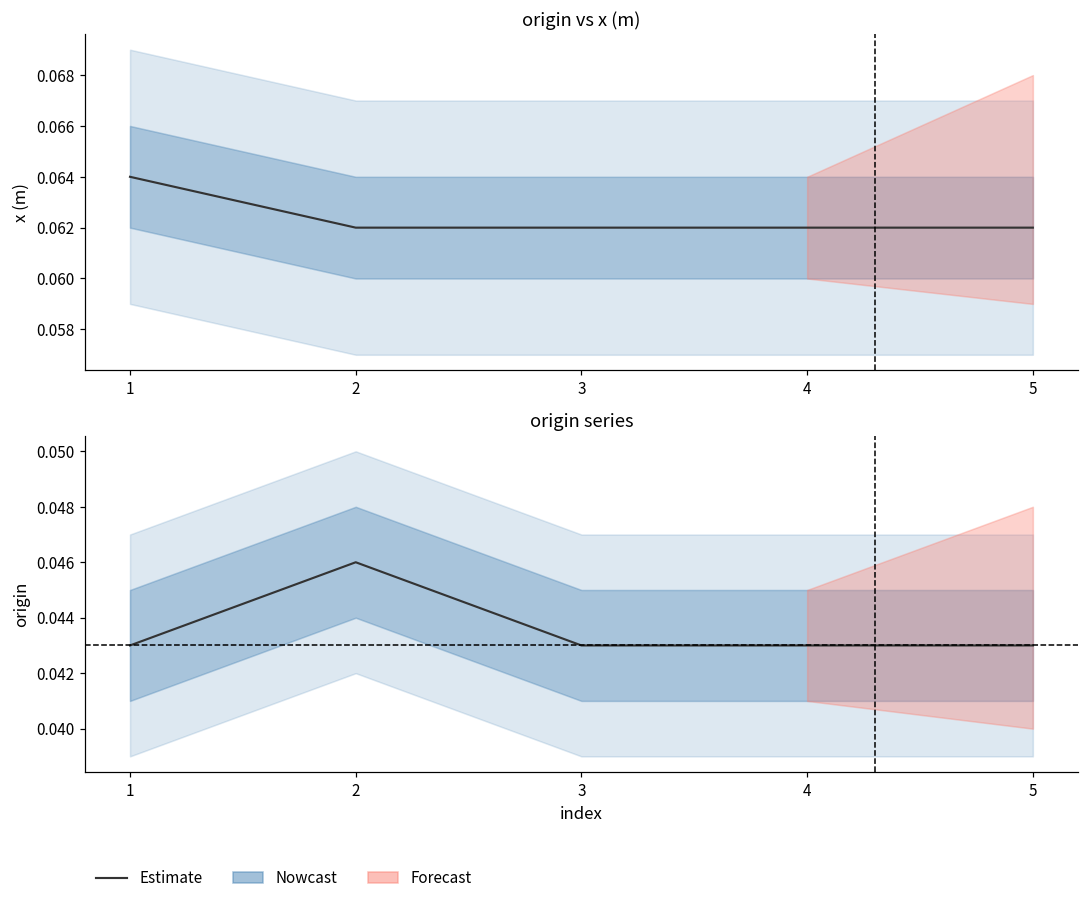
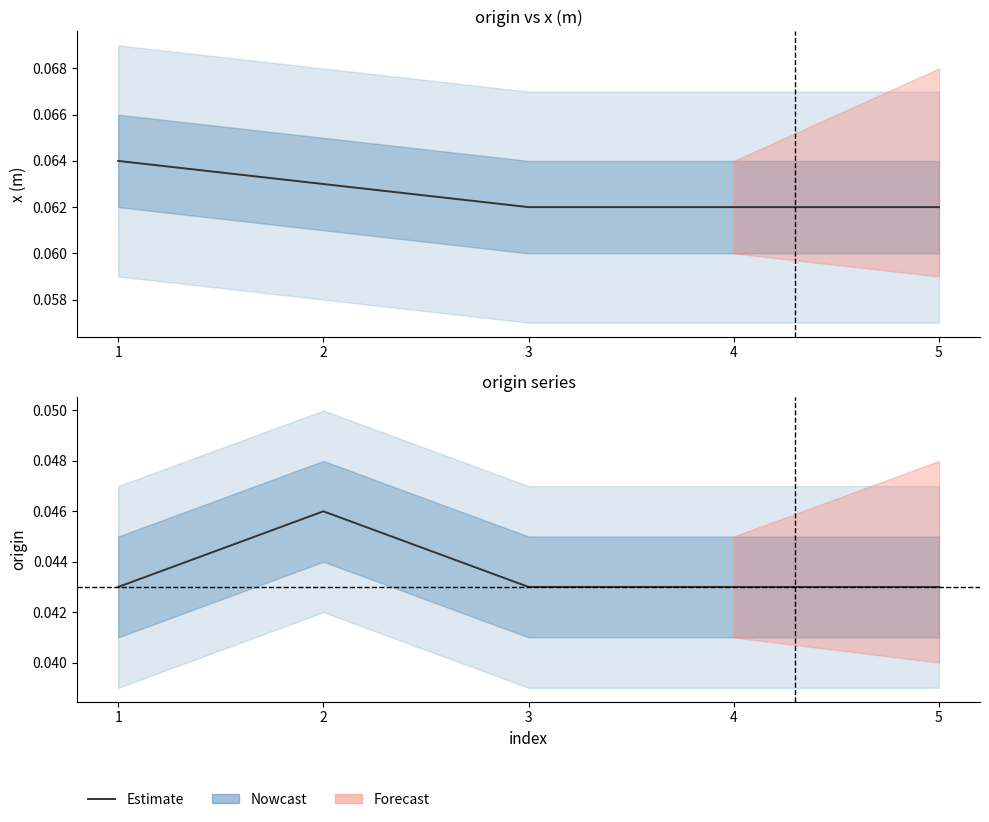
origin vs x (m), Estimate, 2: 0.062 -> 0.063
